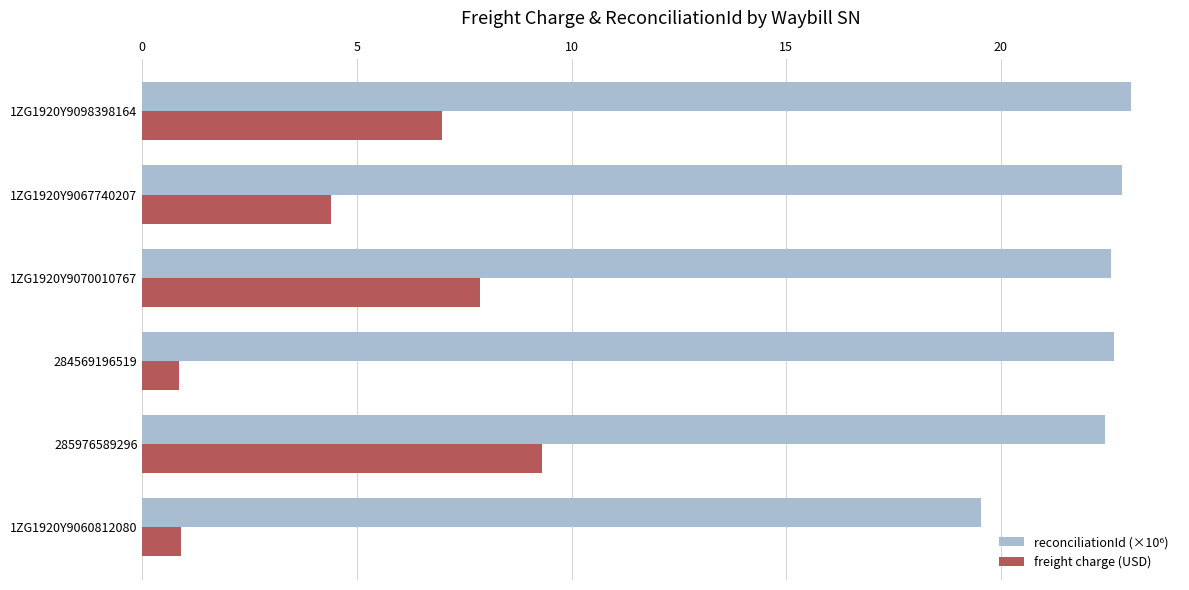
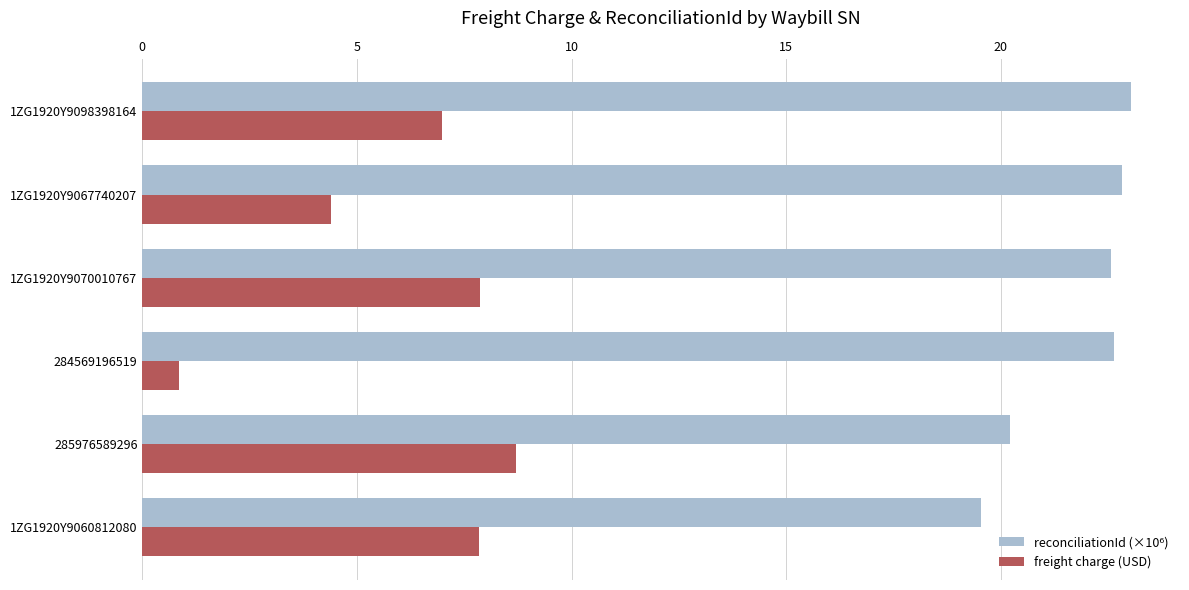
reconciliationId (×10⁶), 285976589296: 22.4 -> 20.2
freight charge (USD), 285976589296: 9.3 -> 8.7
freight charge (USD), 1ZG1920Y9060812080: 0.9 -> 7.8
